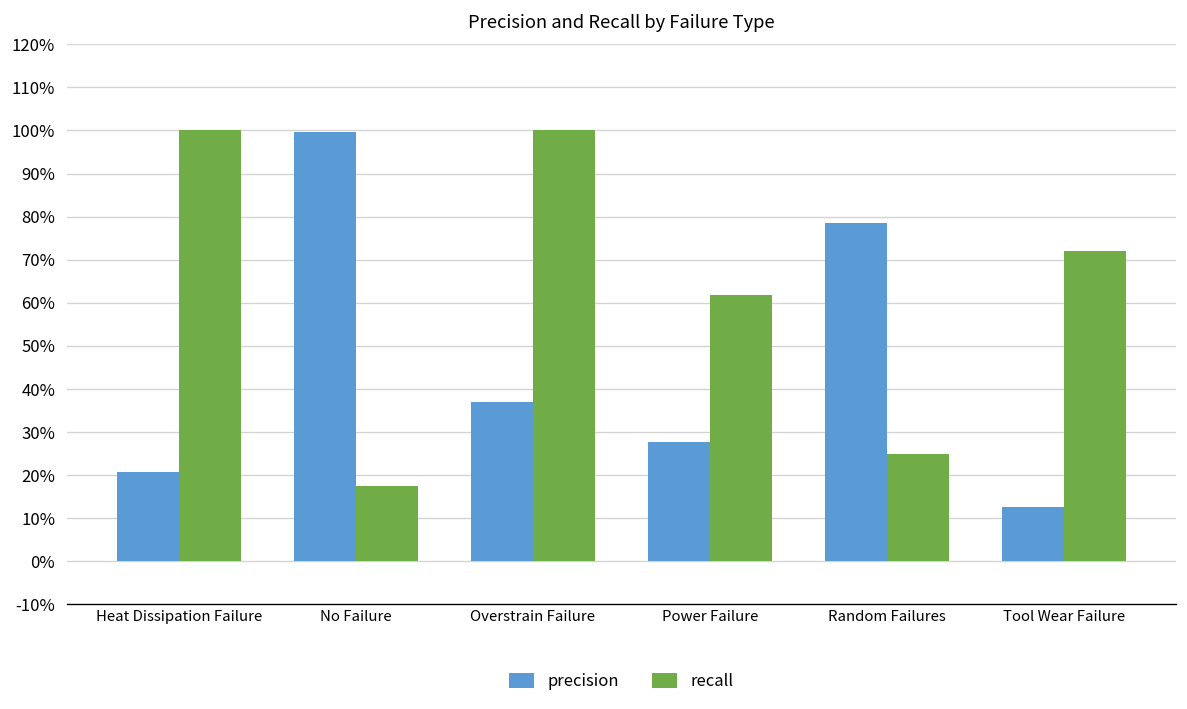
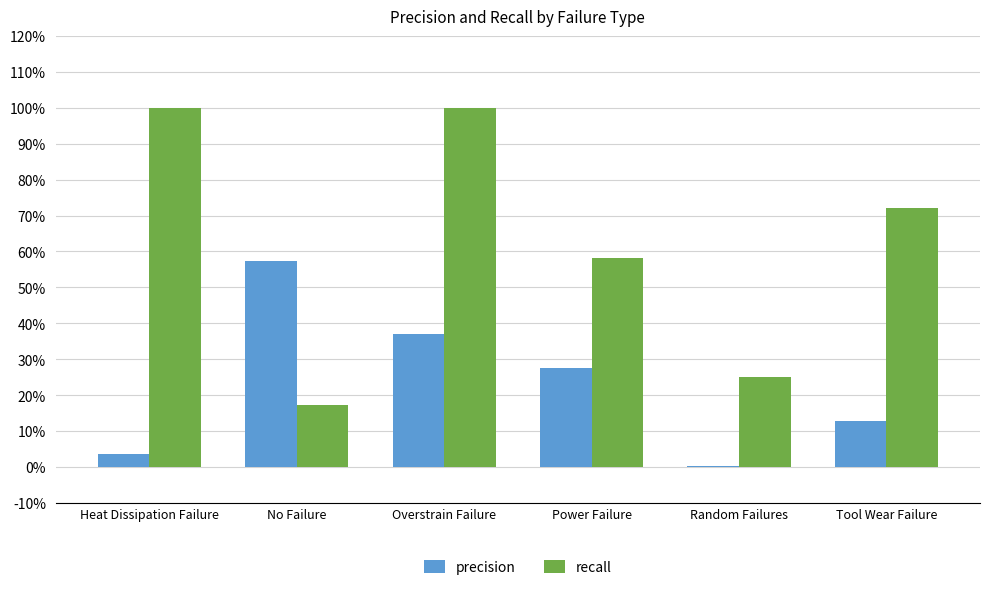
precision, Heat Dissipation Failure: 21% -> 4%
precision, No Failure: 100% -> 57%
recall, Power Failure: 62% -> 58%
precision, Random Failures: 79% -> 0%
